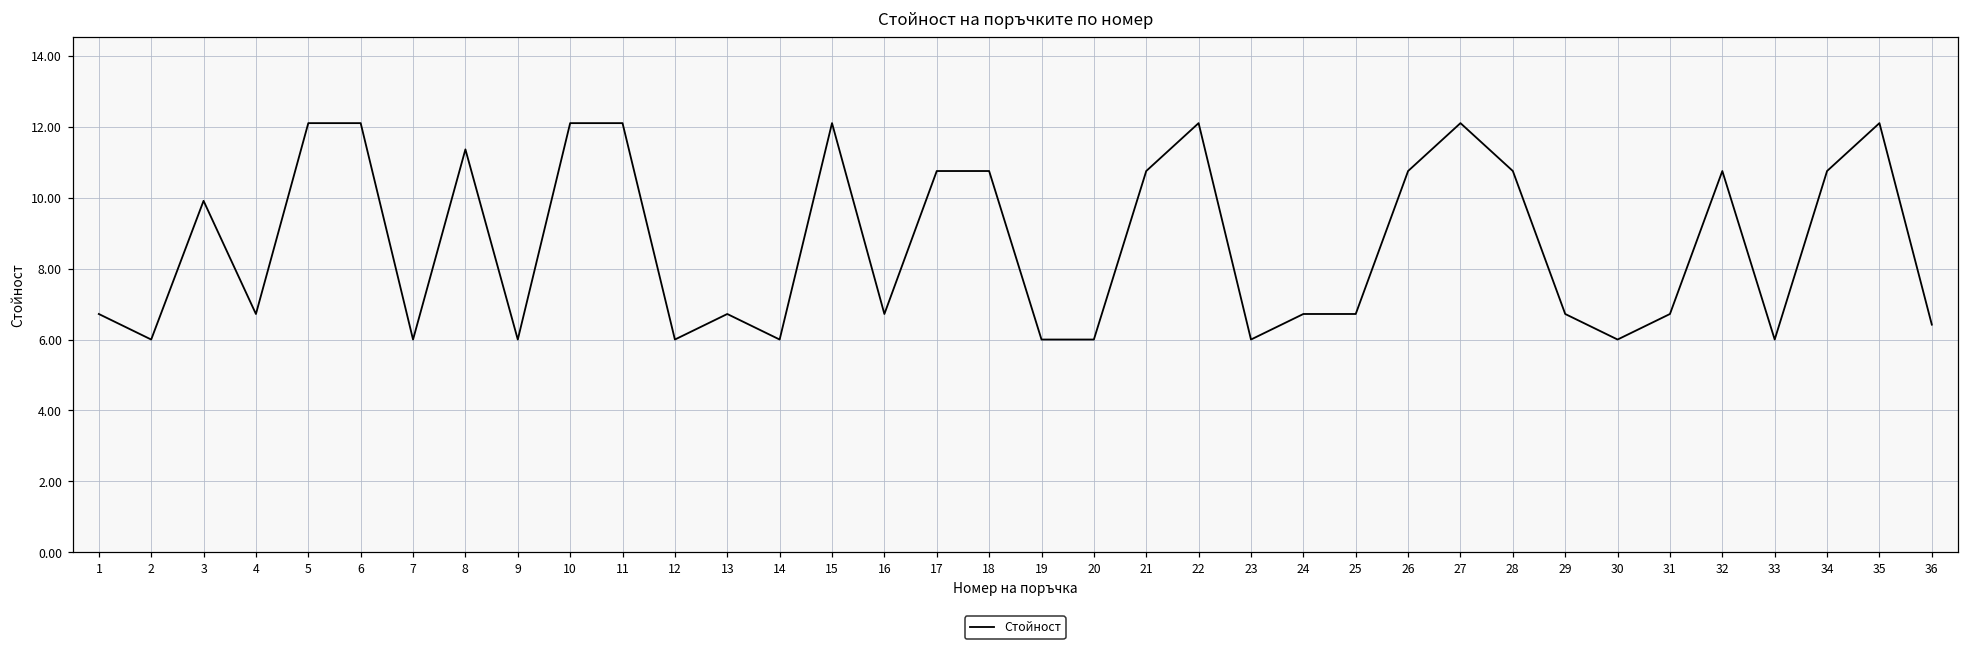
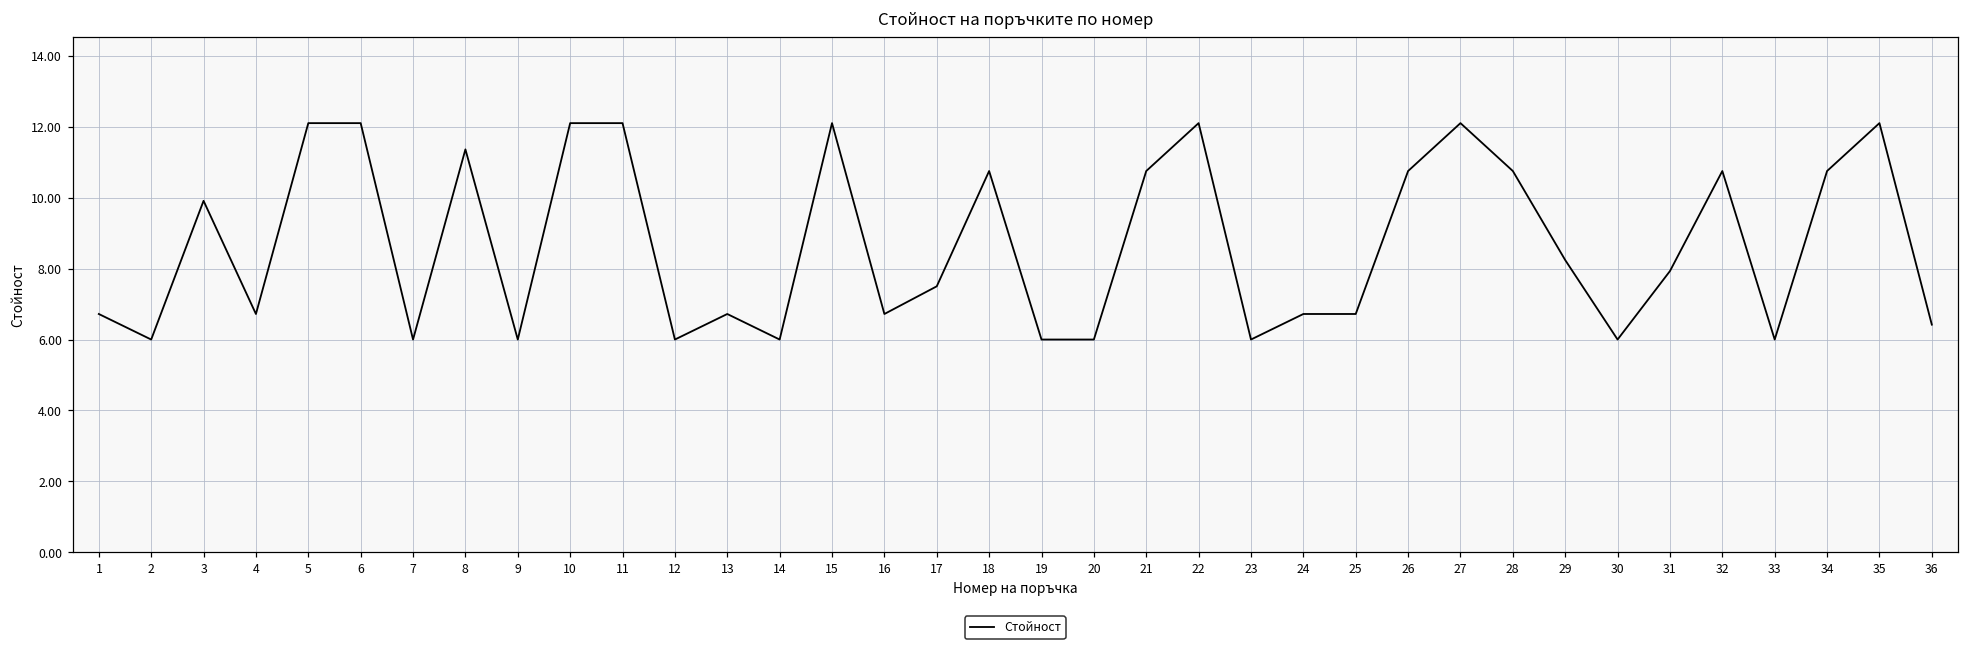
17: 10.8 -> 7.5
29: 6.7 -> 8.2
31: 6.7 -> 7.9
